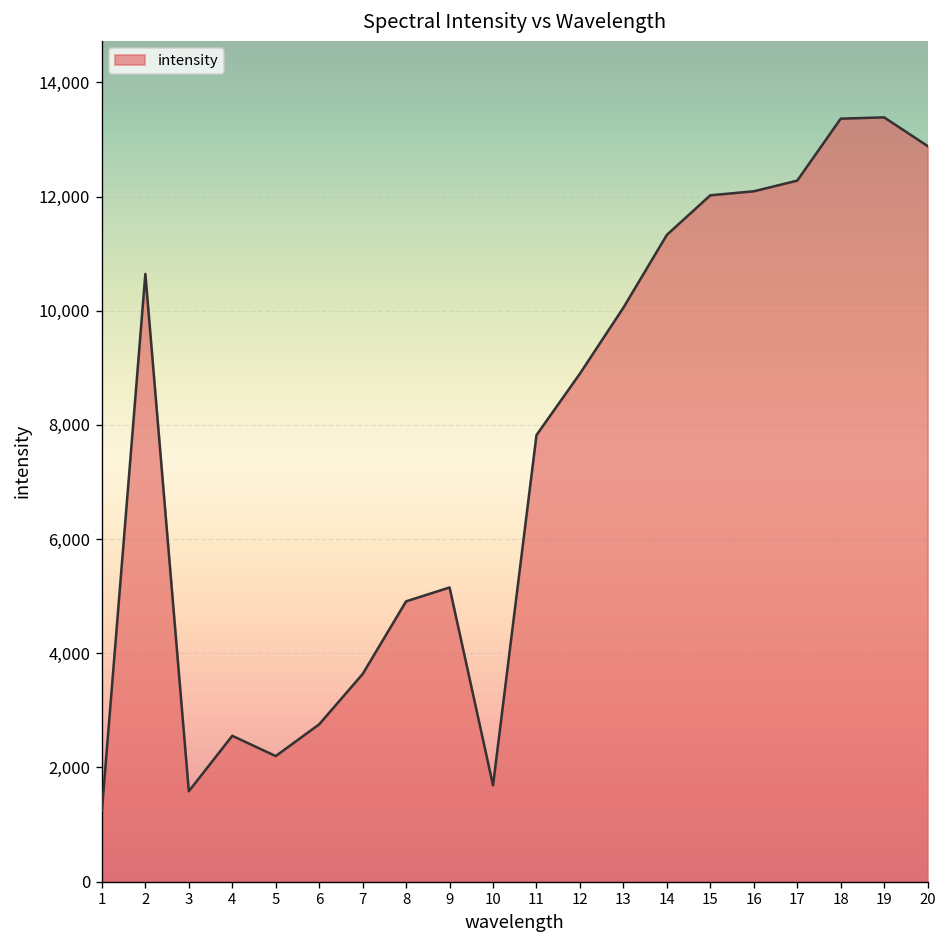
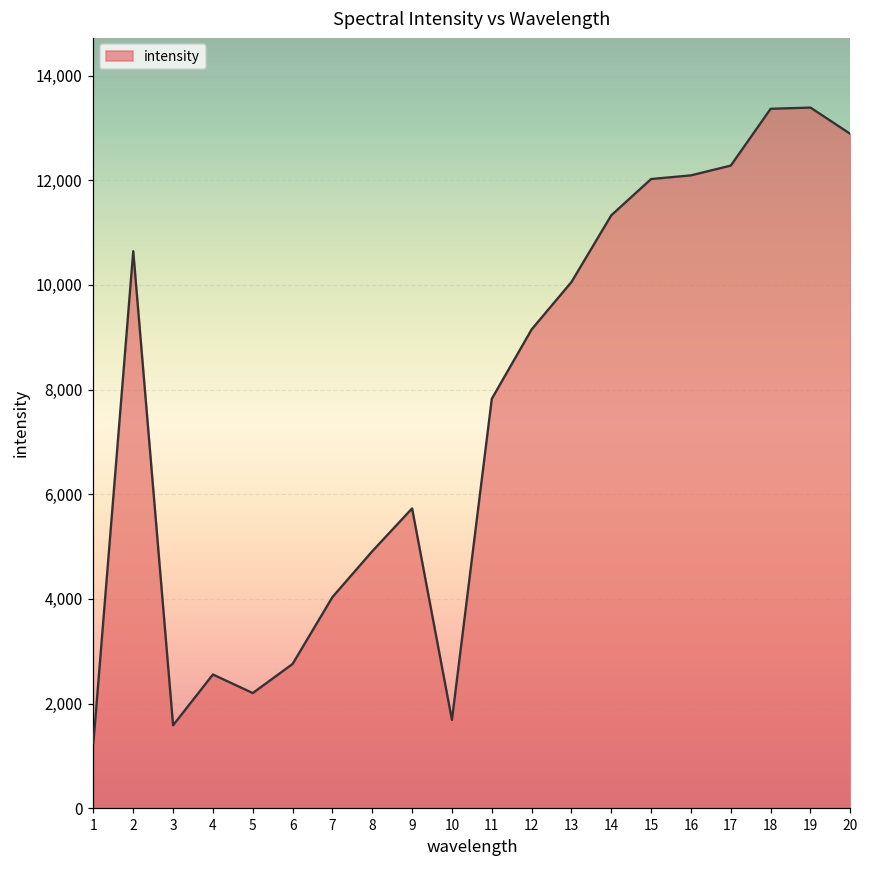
7: 3,600 -> 4,000
9: 5,200 -> 5,700
12: 8,900 -> 9,100
